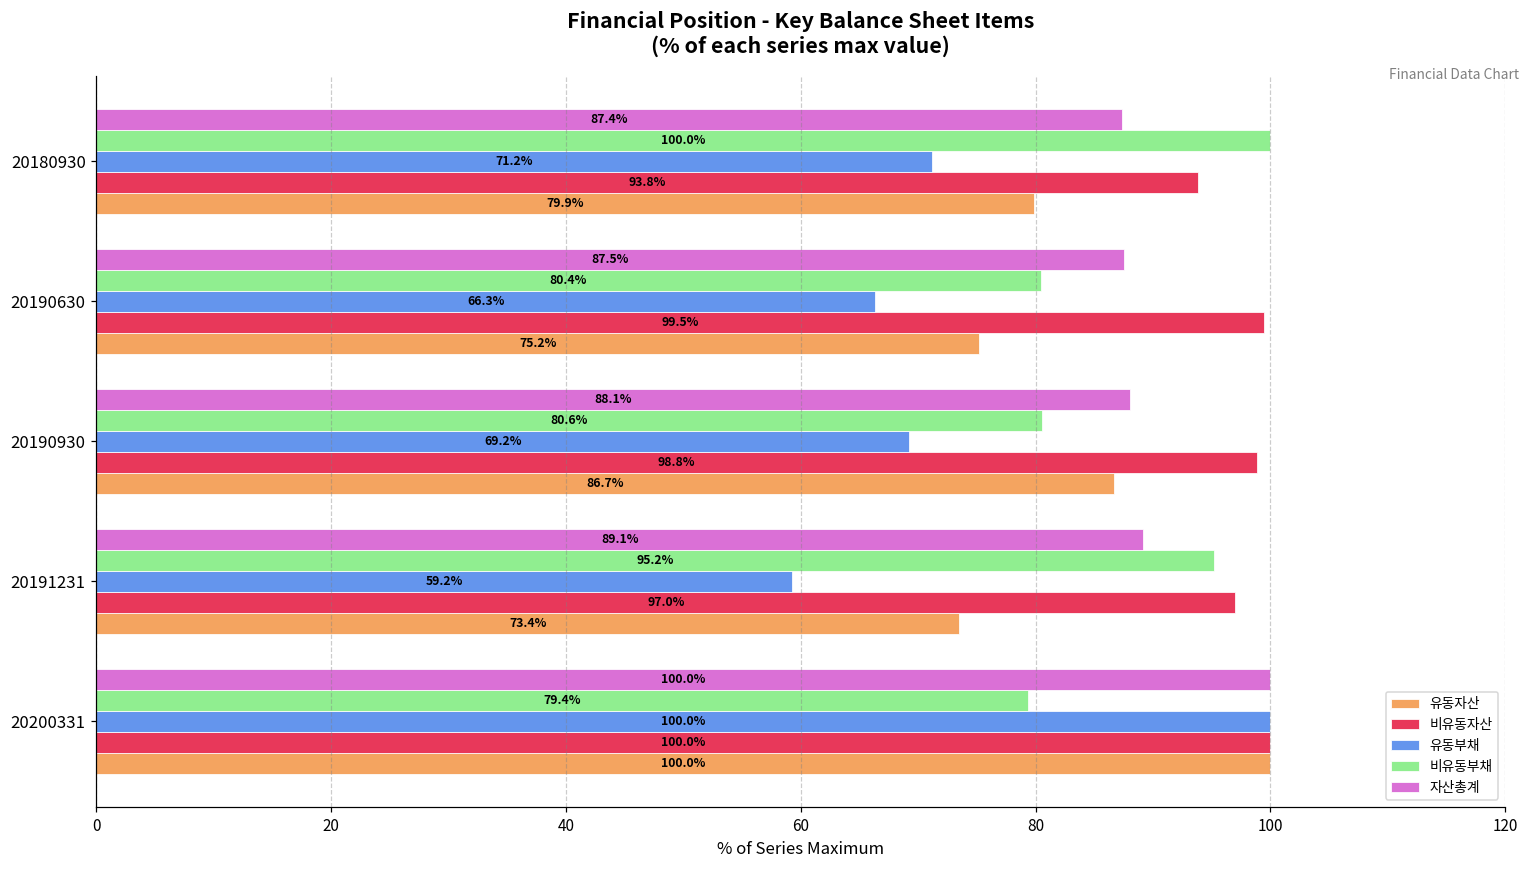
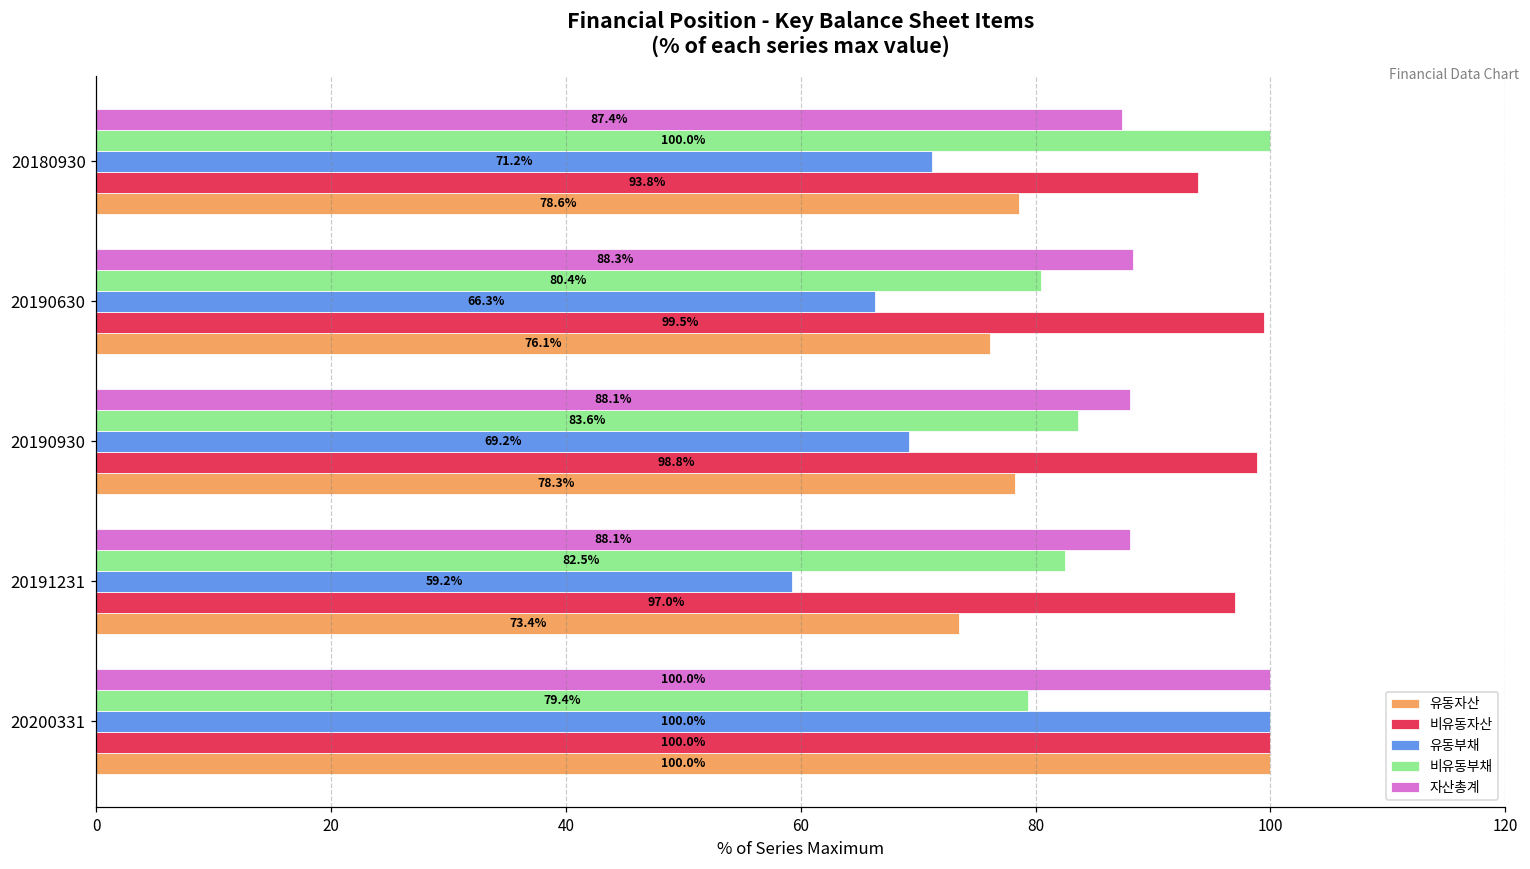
유동자산, 20180930: 79.9% -> 78.6%
자산총계, 20190630: 87.5% -> 88.3%
유동자산, 20190630: 75.2% -> 76.1%
비유동부채, 20190930: 80.6% -> 83.6%
유동자산, 20190930: 86.7% -> 78.3%
자산총계, 20191231: 89.1% -> 88.1%
비유동부채, 20191231: 95.2% -> 82.5%
